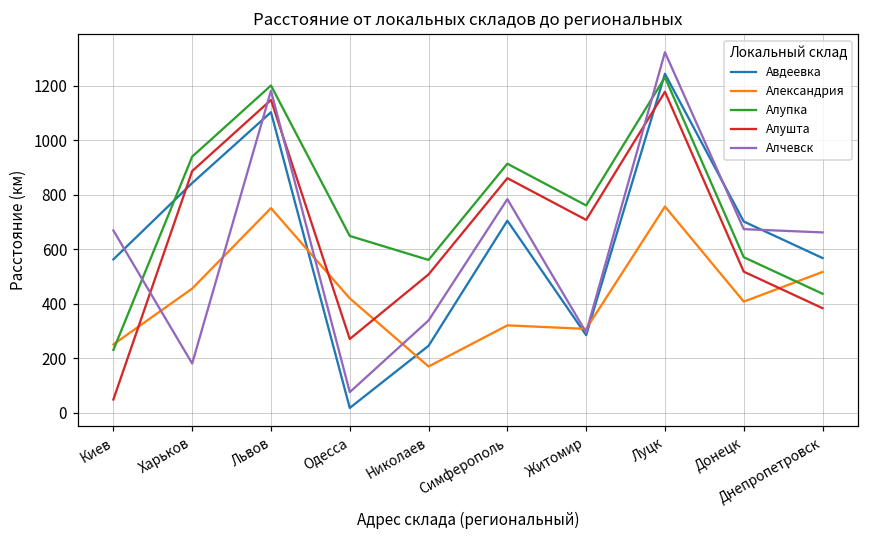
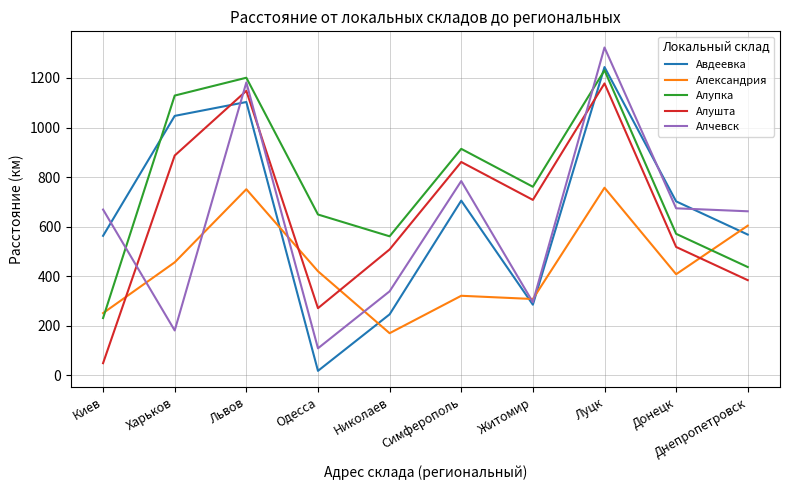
Авдеевка, Харьков: 840 -> 1050
Алупка, Харьков: 940 -> 1130
Алчевск, Одесса: 80 -> 110
Александрия, Днепропетровск: 520 -> 600
